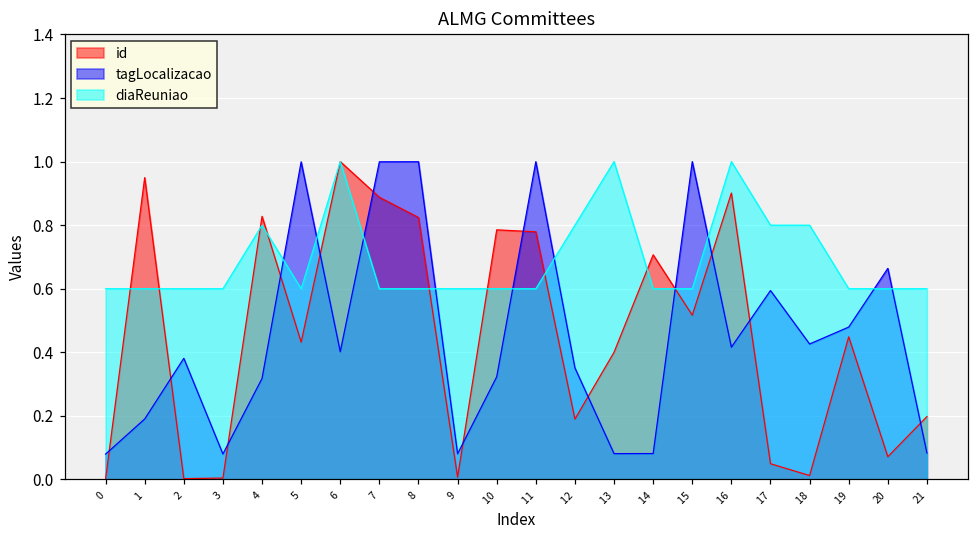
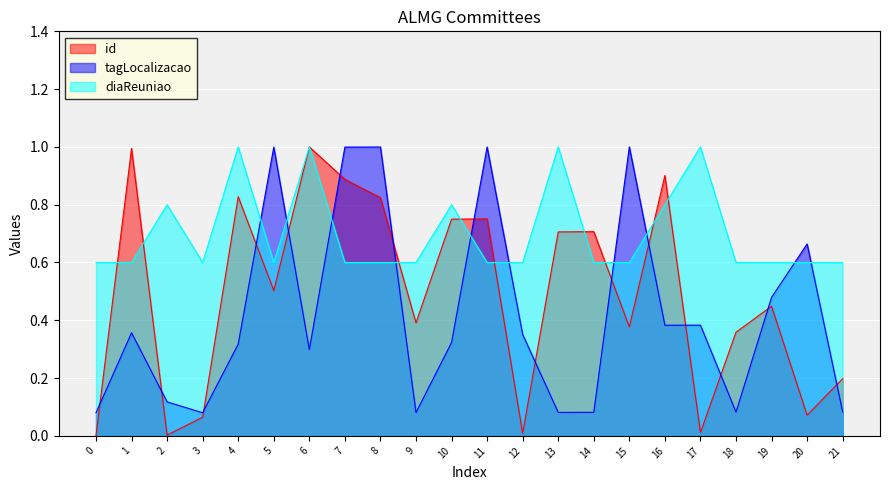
id, 1: 0.95 -> 0.99
tagLocalizacao, 1: 0.19 -> 0.36
tagLocalizacao, 2: 0.38 -> 0.12
diaReuniao, 2: 0.60 -> 0.80
id, 3: 0.00 -> 0.06
diaReuniao, 4: 0.80 -> 1.00
id, 5: 0.43 -> 0.50
tagLocalizacao, 6: 0.40 -> 0.30
id, 9: 0.01 -> 0.39
id, 10: 0.79 -> 0.75
diaReuniao, 10: 0.60 -> 0.80
id, 11: 0.78 -> 0.75
id, 12: 0.19 -> 0.01
diaReuniao, 12: 0.80 -> 0.60
id, 13: 0.40 -> 0.71
id, 15: 0.52 -> 0.38
tagLocalizacao, 16: 0.42 -> 0.38
diaReuniao, 16: 1.00 -> 0.80
id, 17: 0.05 -> 0.01
tagLocalizacao, 17: 0.59 -> 0.38
diaReuniao, 17: 0.80 -> 1.00
id, 18: 0.01 -> 0.36
tagLocalizacao, 18: 0.43 -> 0.08
diaReuniao, 18: 0.80 -> 0.60
